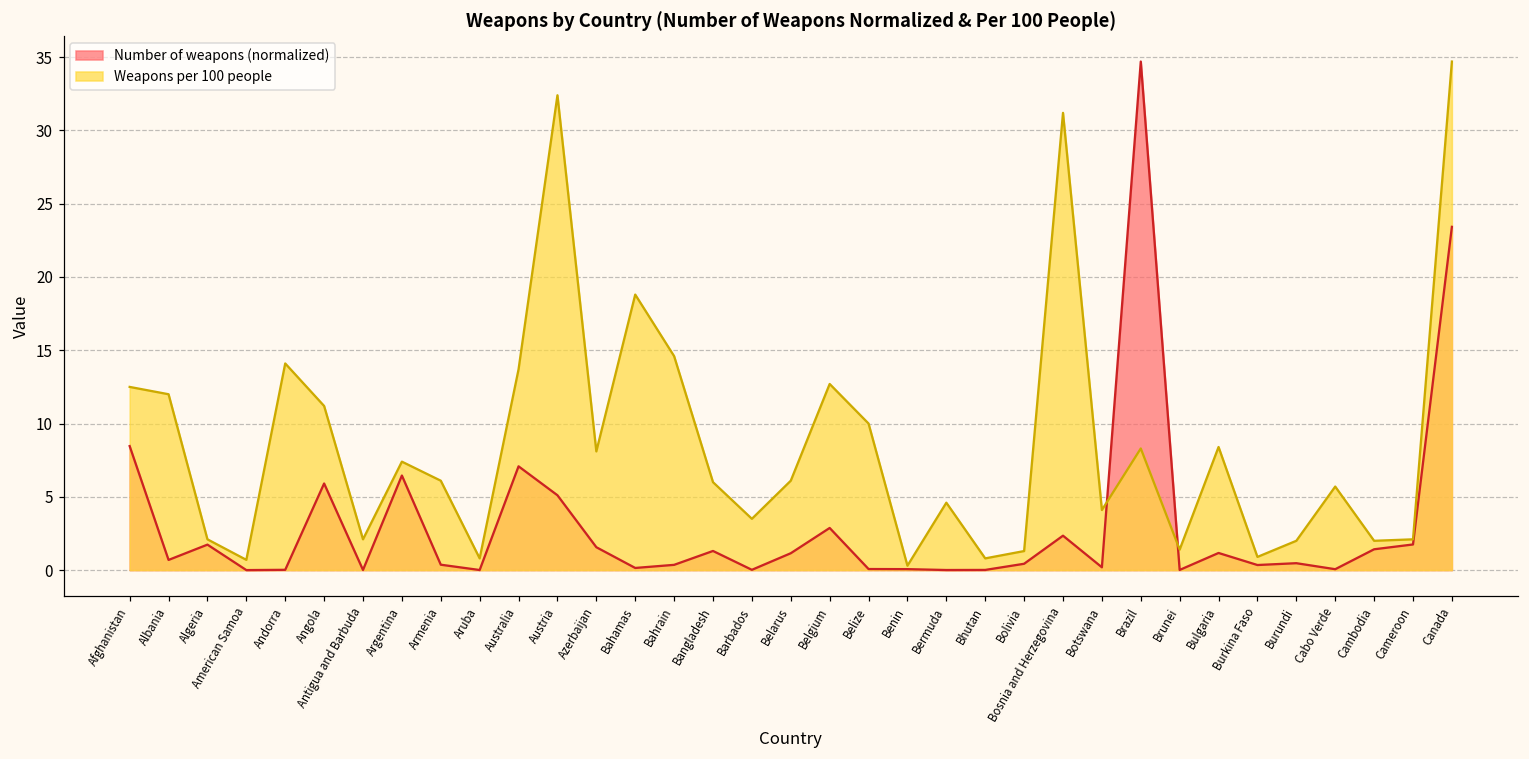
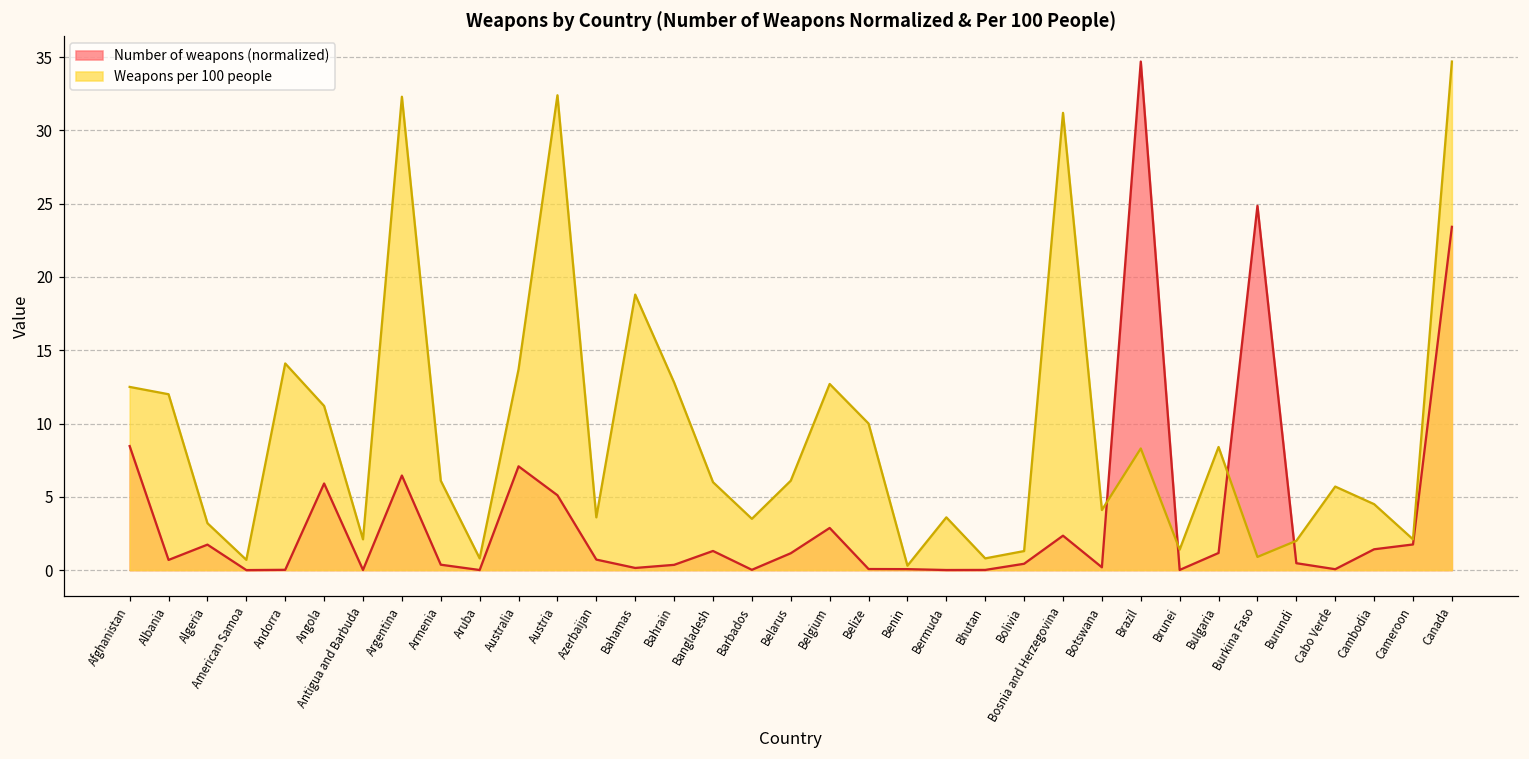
Weapons per 100 people, Algeria: 2.1 -> 3.2
Weapons per 100 people, Argentina: 7.4 -> 32.3
Number of weapons (normalized), Azerbaijan: 1.6 -> 0.7
Weapons per 100 people, Azerbaijan: 8.1 -> 3.6
Weapons per 100 people, Bahrain: 14.6 -> 12.8
Weapons per 100 people, Bermuda: 4.6 -> 3.6
Number of weapons (normalized), Burkina Faso: 0.3 -> 24.9
Weapons per 100 people, Cambodia: 2.0 -> 4.5
